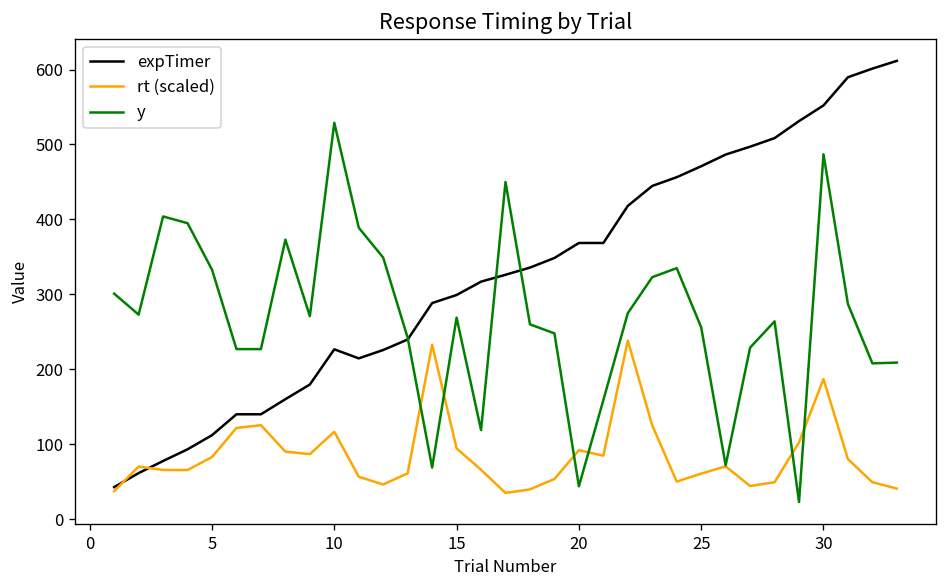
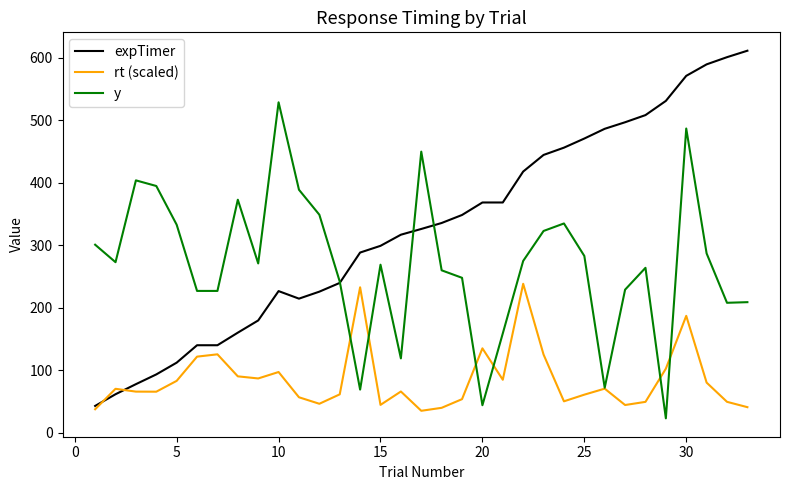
rt (scaled), 10: 120 -> 100
rt (scaled), 15: 90 -> 40
rt (scaled), 20: 90 -> 140
y, 25: 260 -> 280
expTimer, 30: 550 -> 570
